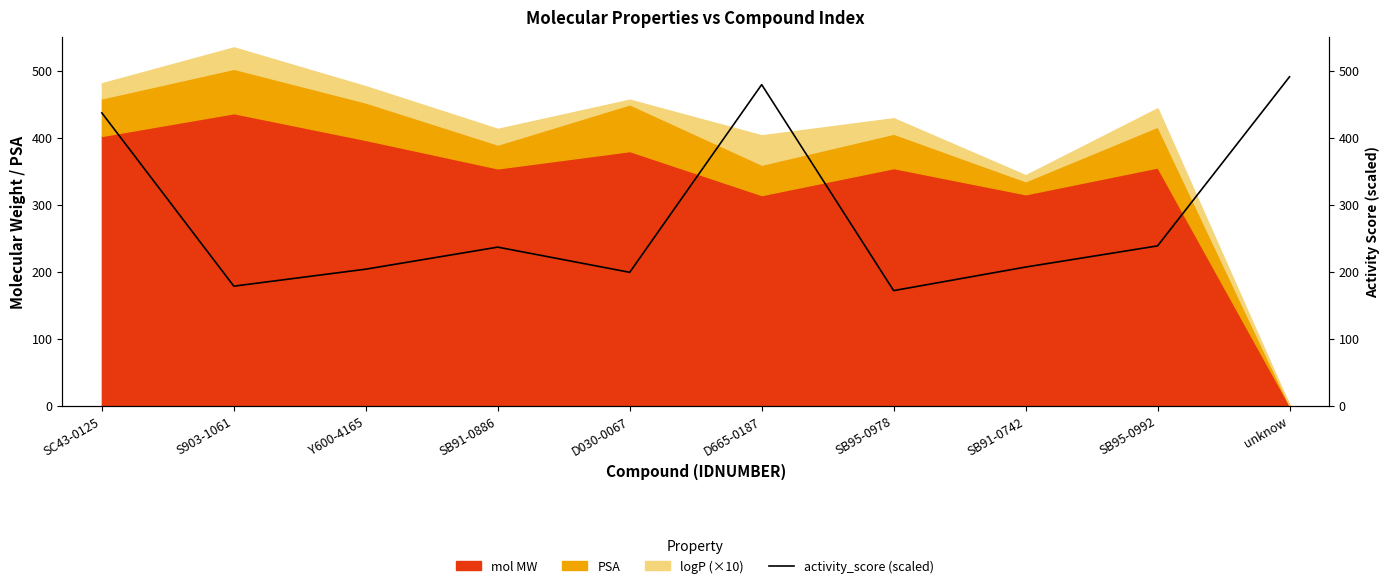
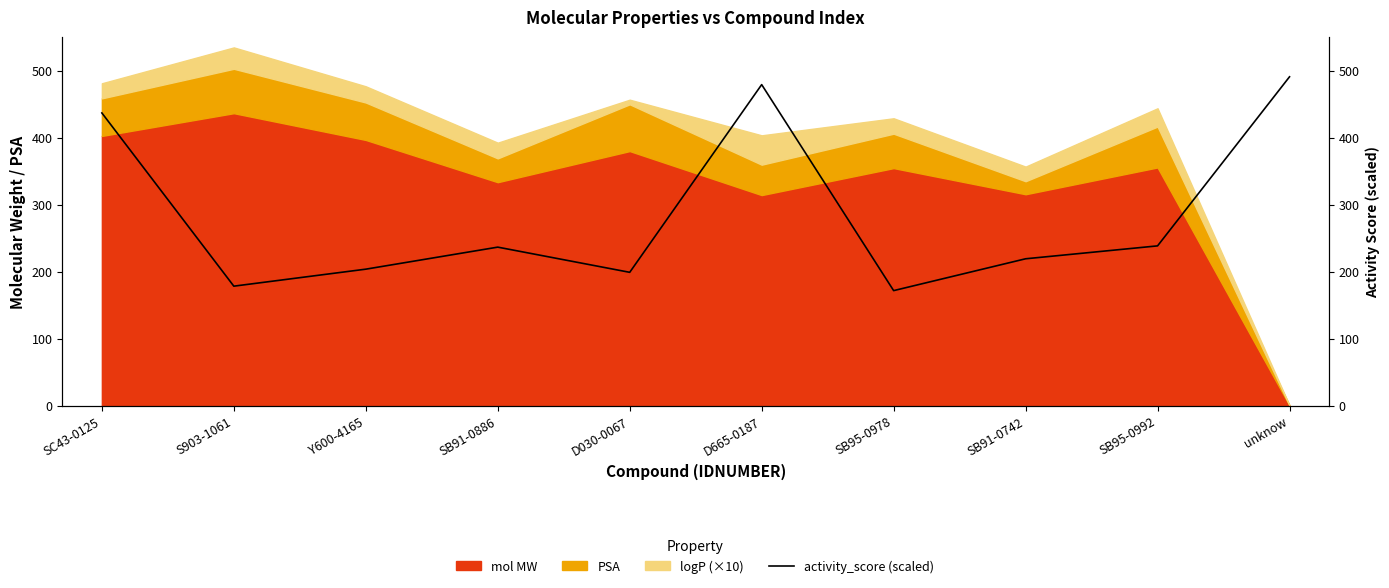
mol MW, SB91-0886: 350 -> 330
logP (×10), SB91-0742: 10 -> 20
activity_score (scaled), SB91-0742: 210 -> 220
